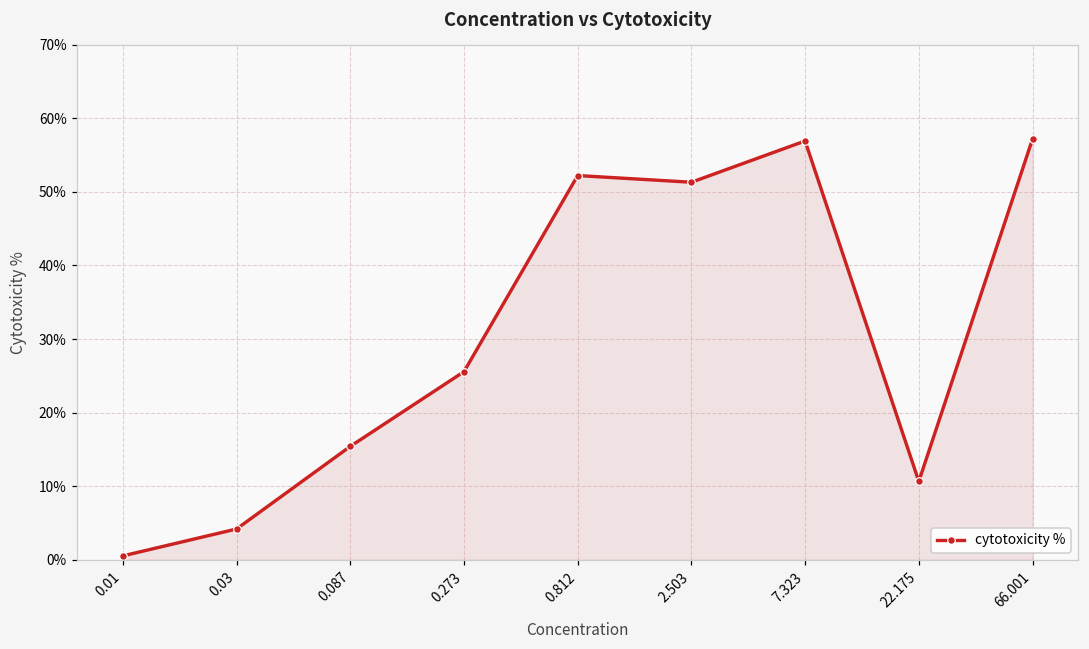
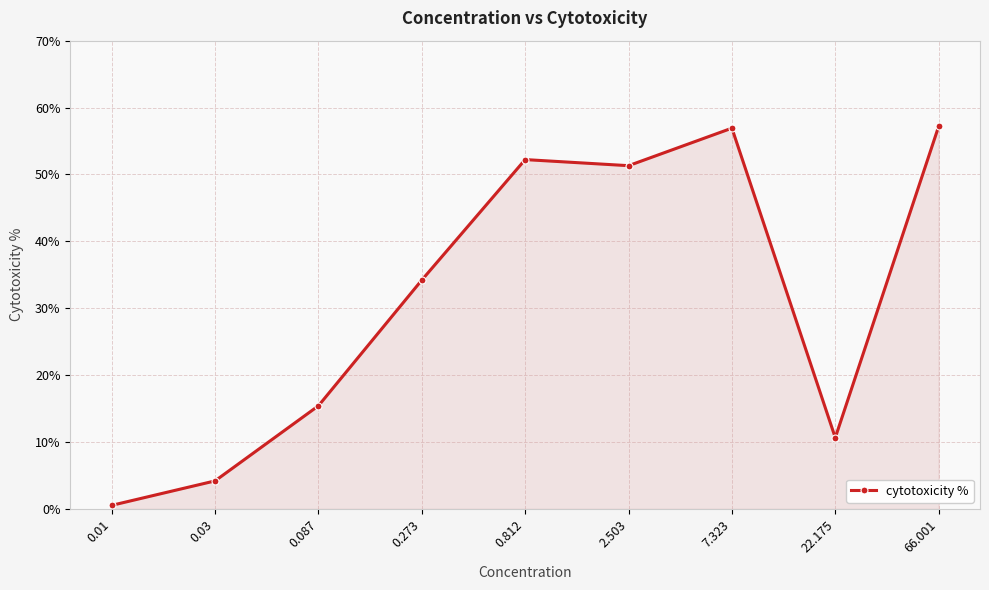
0.273: 26% -> 34%
